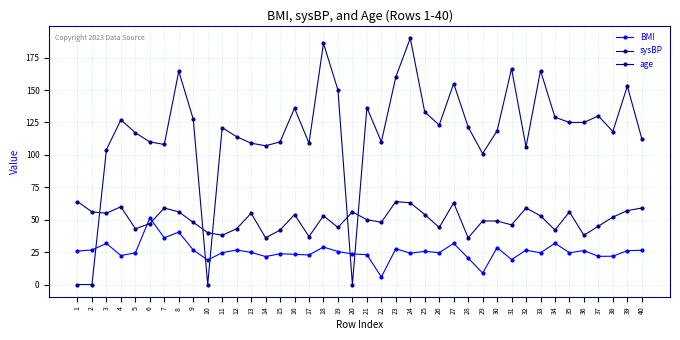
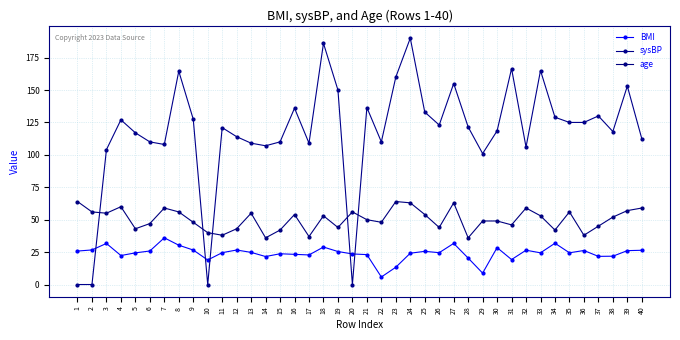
BMI, 6: 51 -> 26
BMI, 8: 40 -> 30
BMI, 23: 28 -> 13
